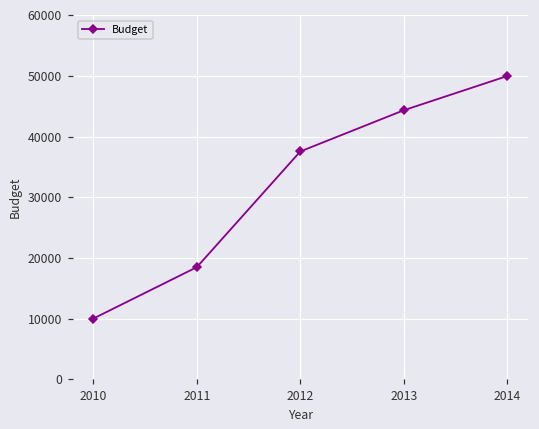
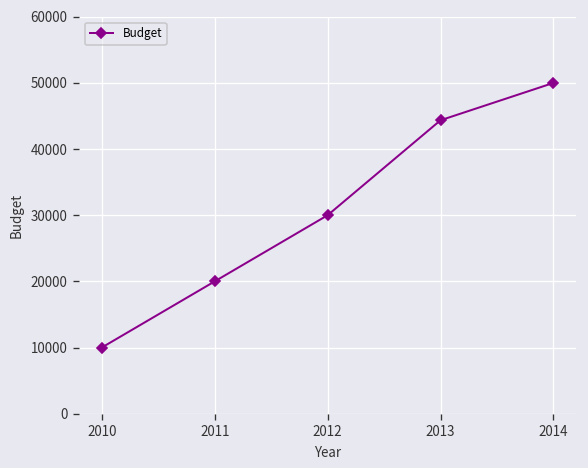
2011: 18000 -> 20000
2012: 38000 -> 30000
